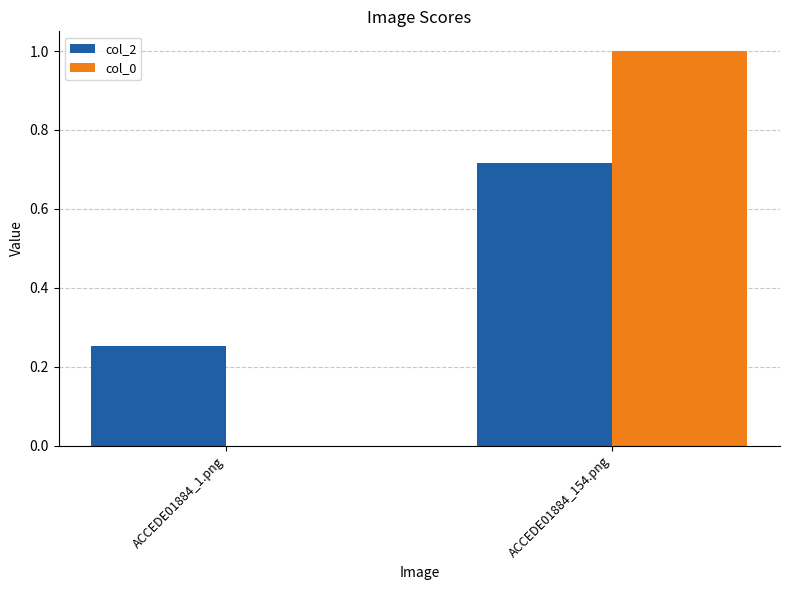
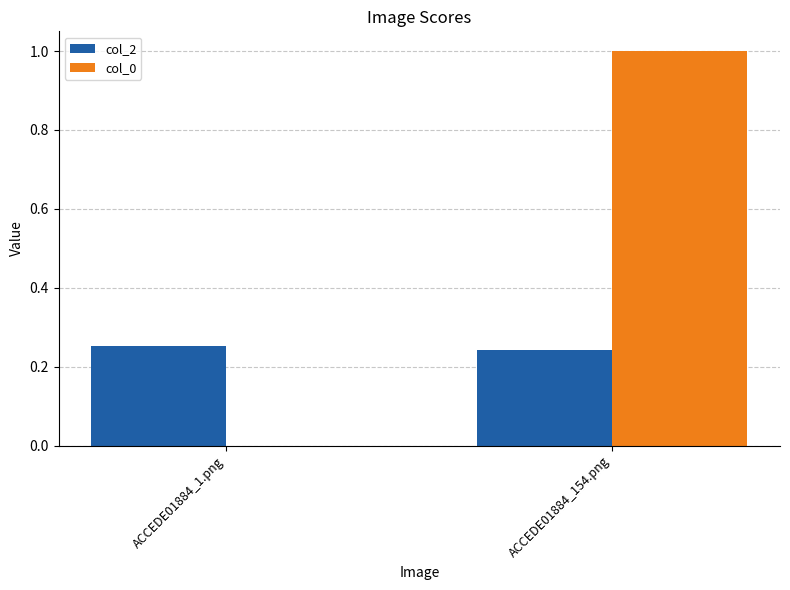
col_2, ACCEDE01884_154.png: 0.72 -> 0.24
